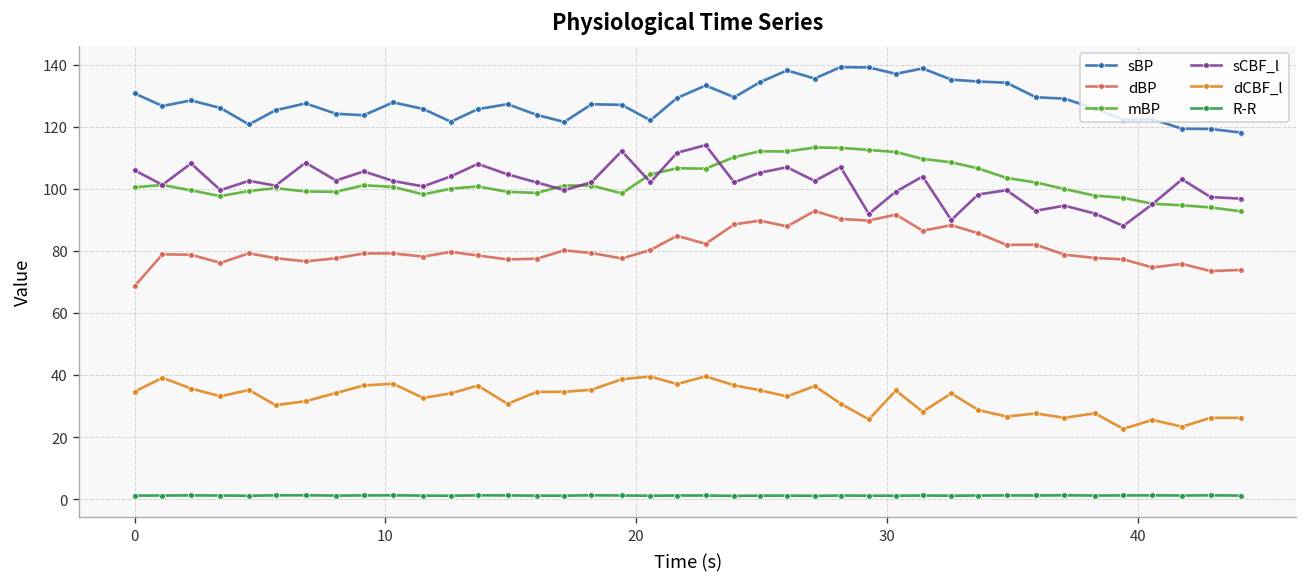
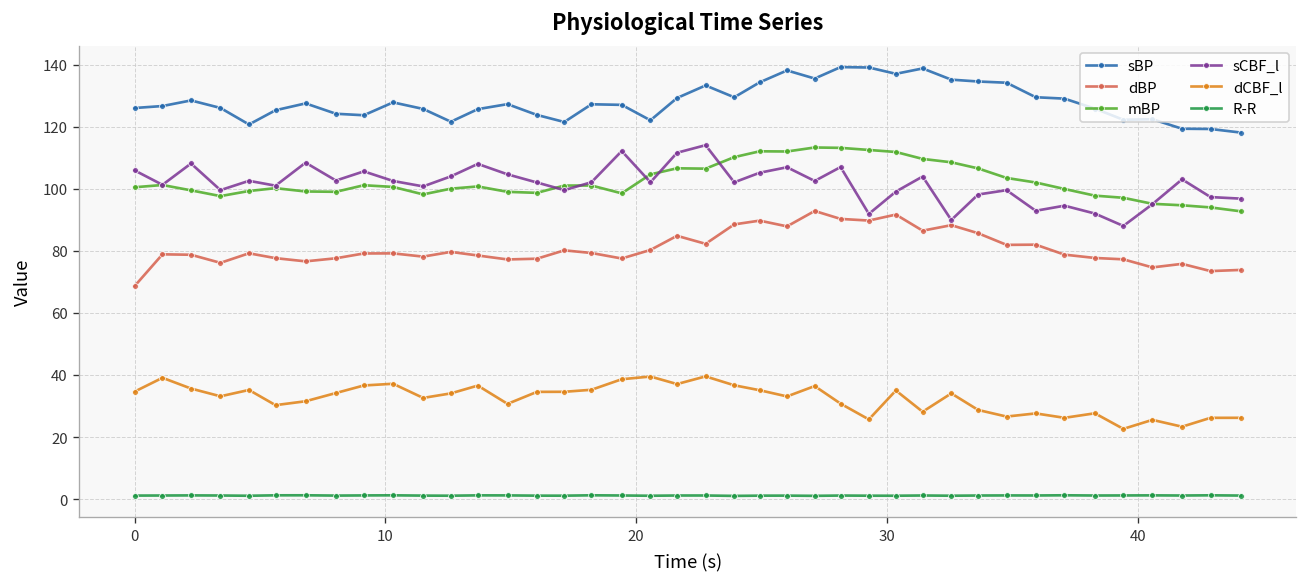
sBP, 0: 131 -> 126
